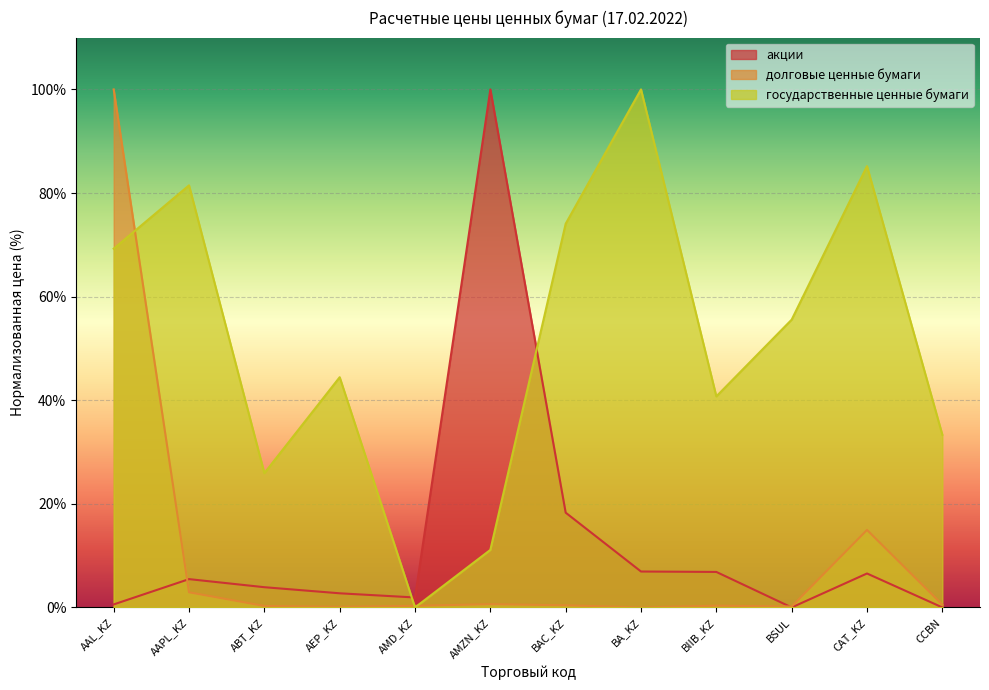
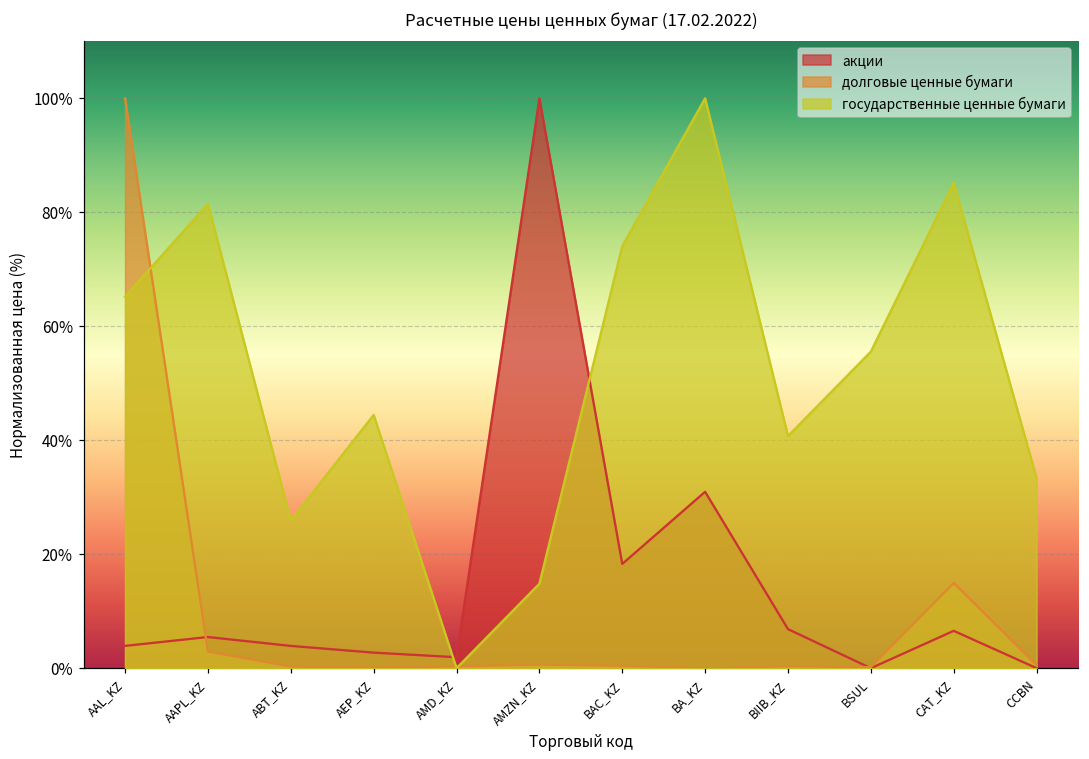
акции, AAL_KZ: 1% -> 4%
государственные ценные бумаги, AAL_KZ: 69% -> 65%
государственные ценные бумаги, AMZN_KZ: 11% -> 15%
акции, BA_KZ: 7% -> 31%
